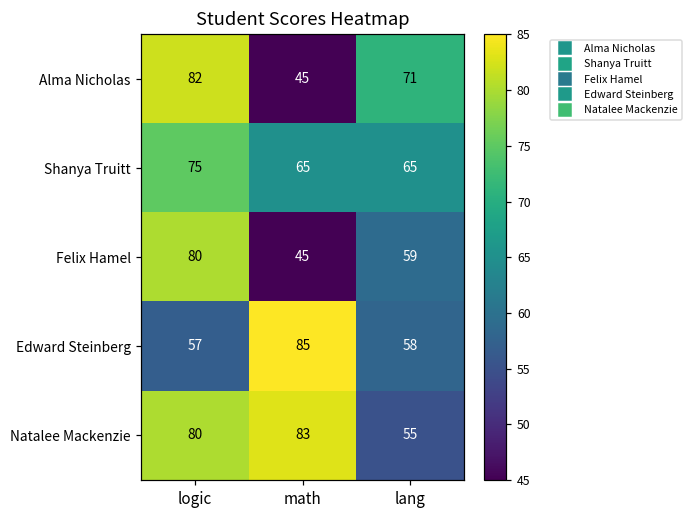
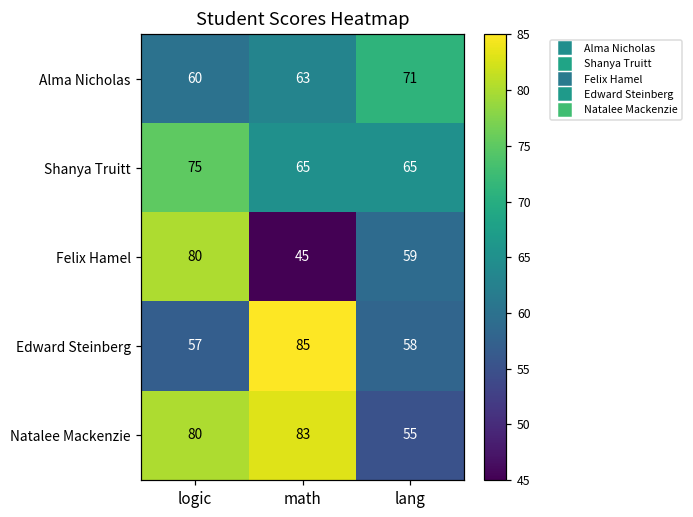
Alma Nicholas, logic: 82 -> 60
Alma Nicholas, math: 45 -> 63
